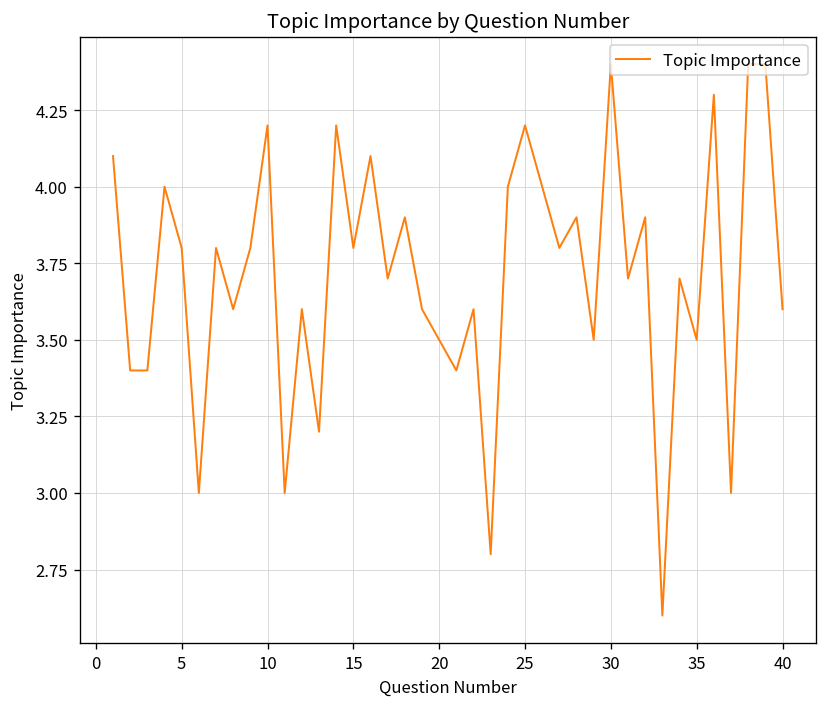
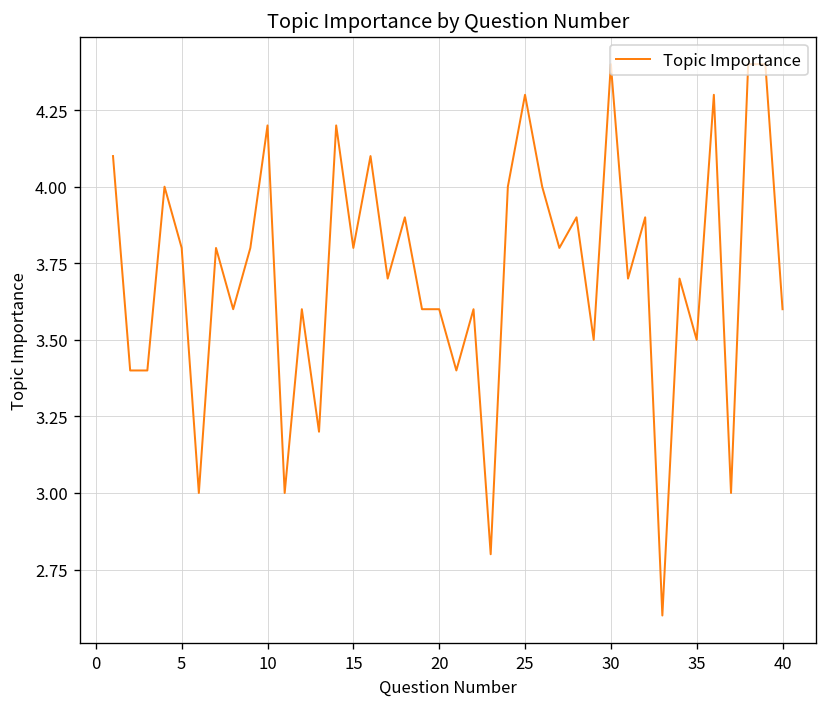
20: 3.5 -> 3.6
25: 4.2 -> 4.3
